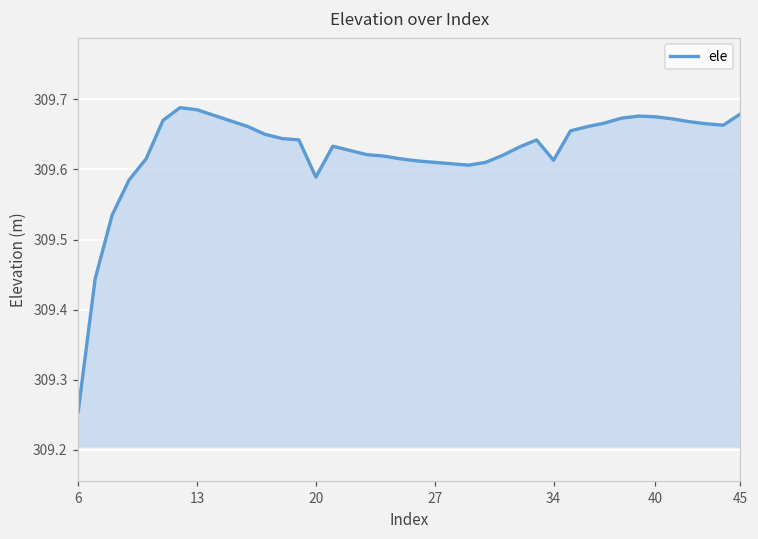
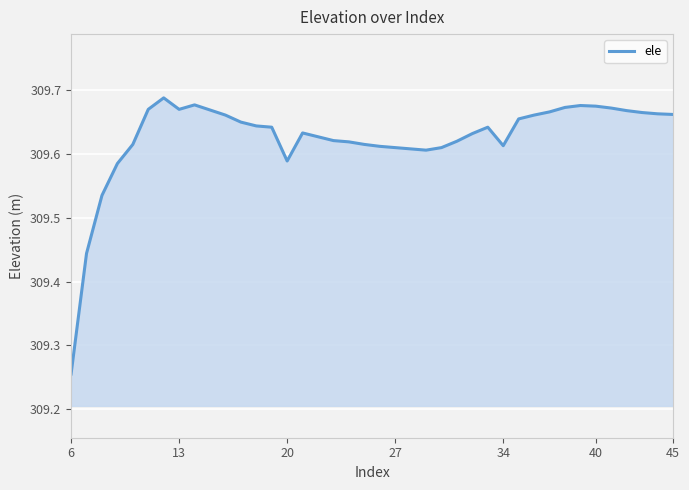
13: 309.69 -> 309.67
45: 309.68 -> 309.66
